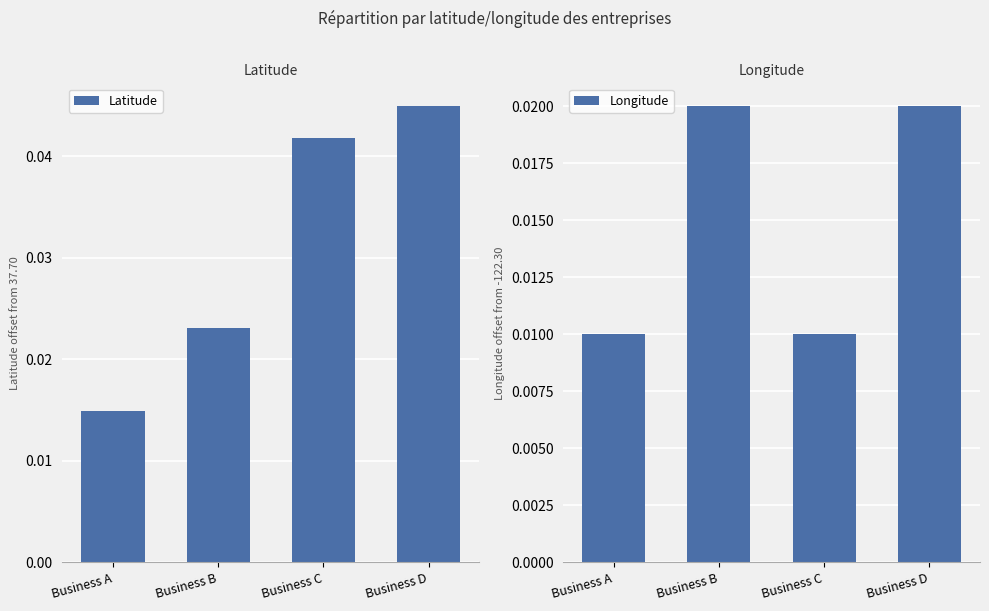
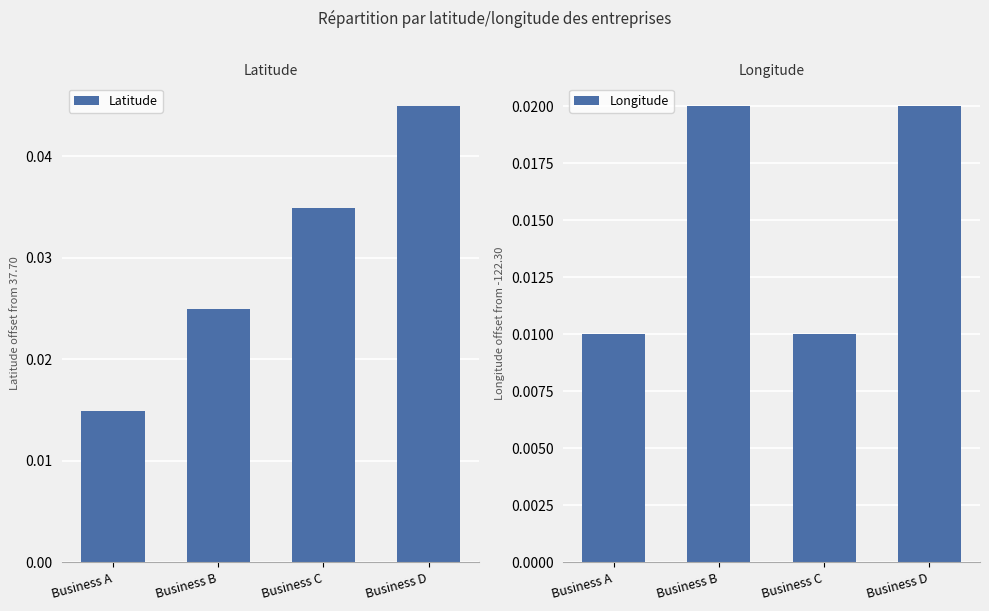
Latitude, Business B: 0.0231 -> 0.0249
Latitude, Business C: 0.0418 -> 0.0349
